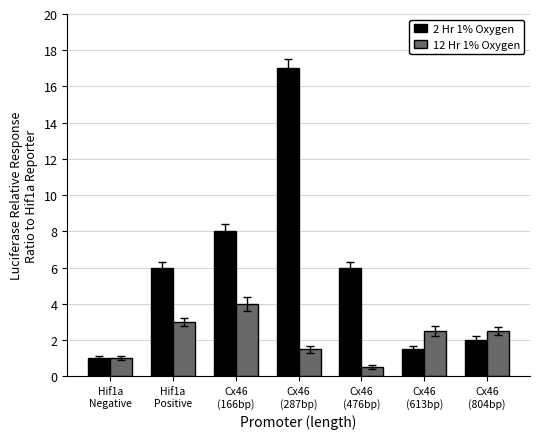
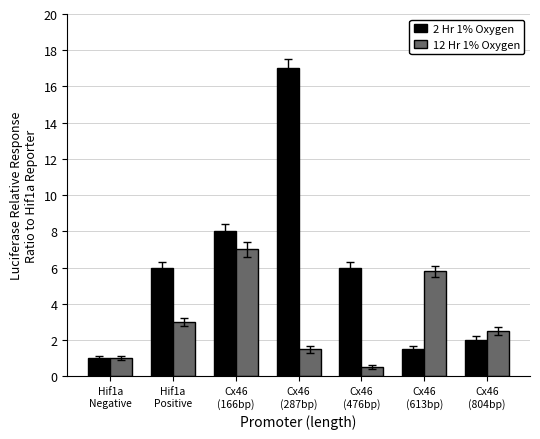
12 Hr 1% Oxygen, Cx46 (166bp): 4 -> 7
12 Hr 1% Oxygen, Cx46 (613bp): 2.5 -> 5.8
